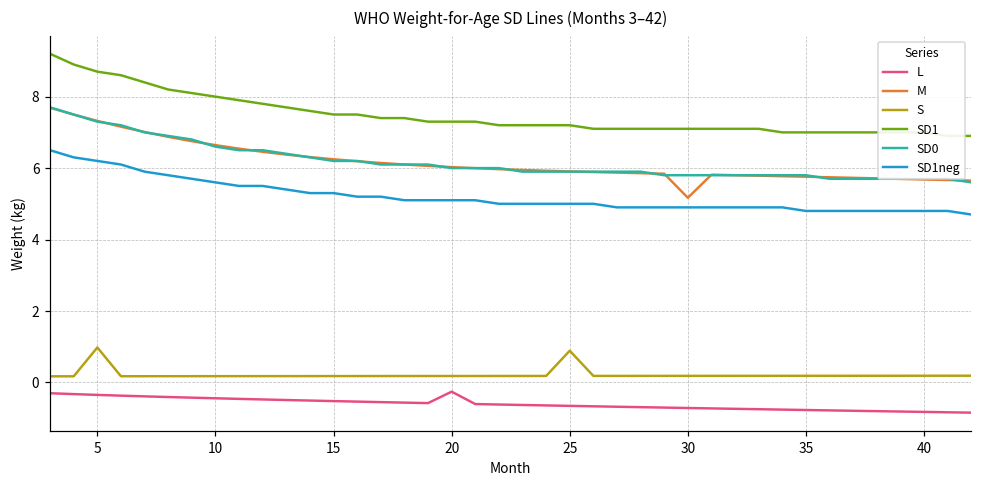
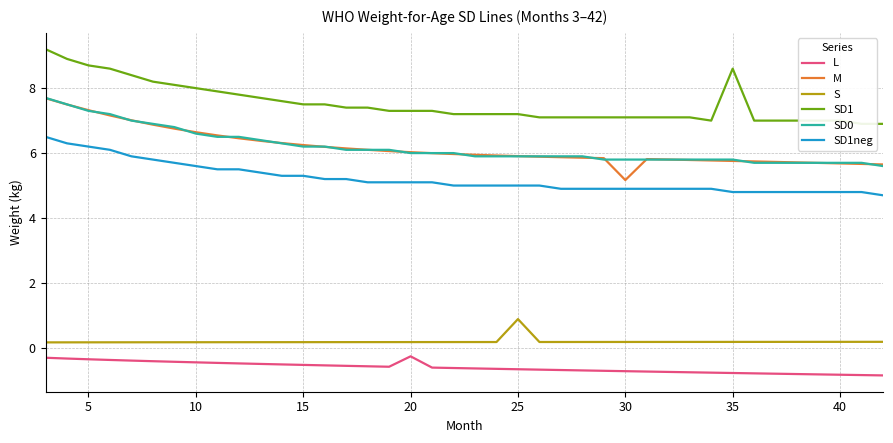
S, 5: 1.0 -> 0.2
SD1, 35: 7.0 -> 8.6
